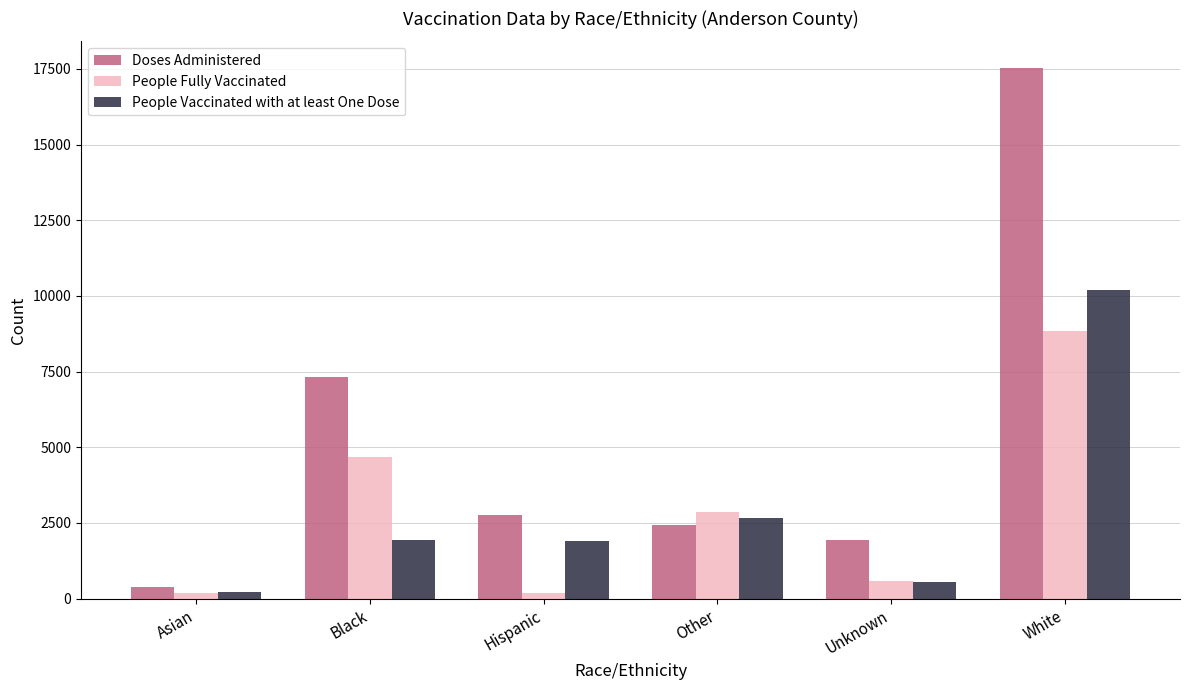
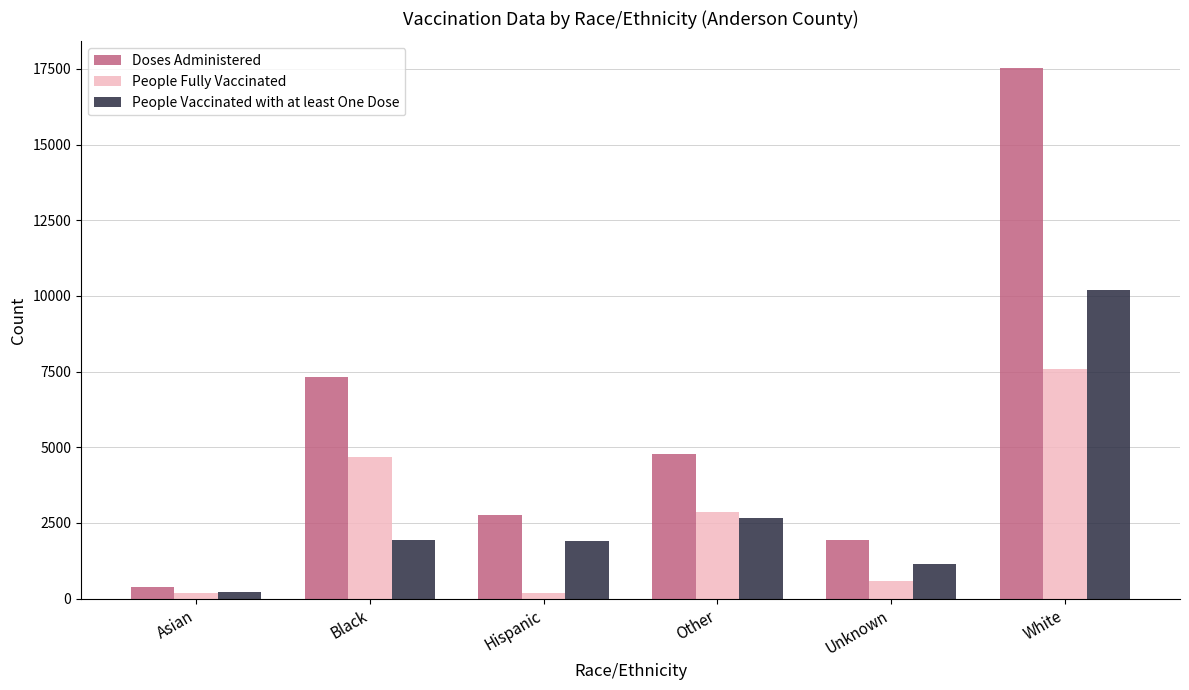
Doses Administered, Other: 2400 -> 4800
People Vaccinated with at least One Dose, Unknown: 600 -> 1100
People Fully Vaccinated, White: 8800 -> 7600
